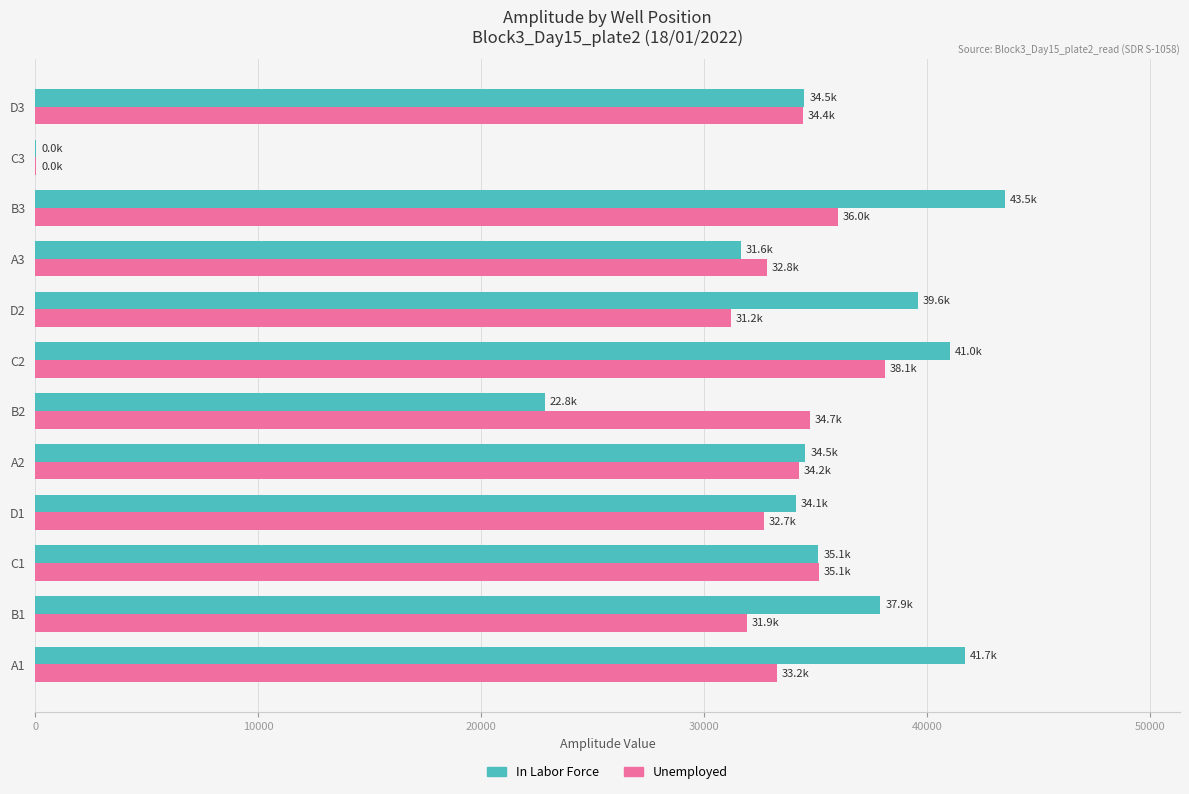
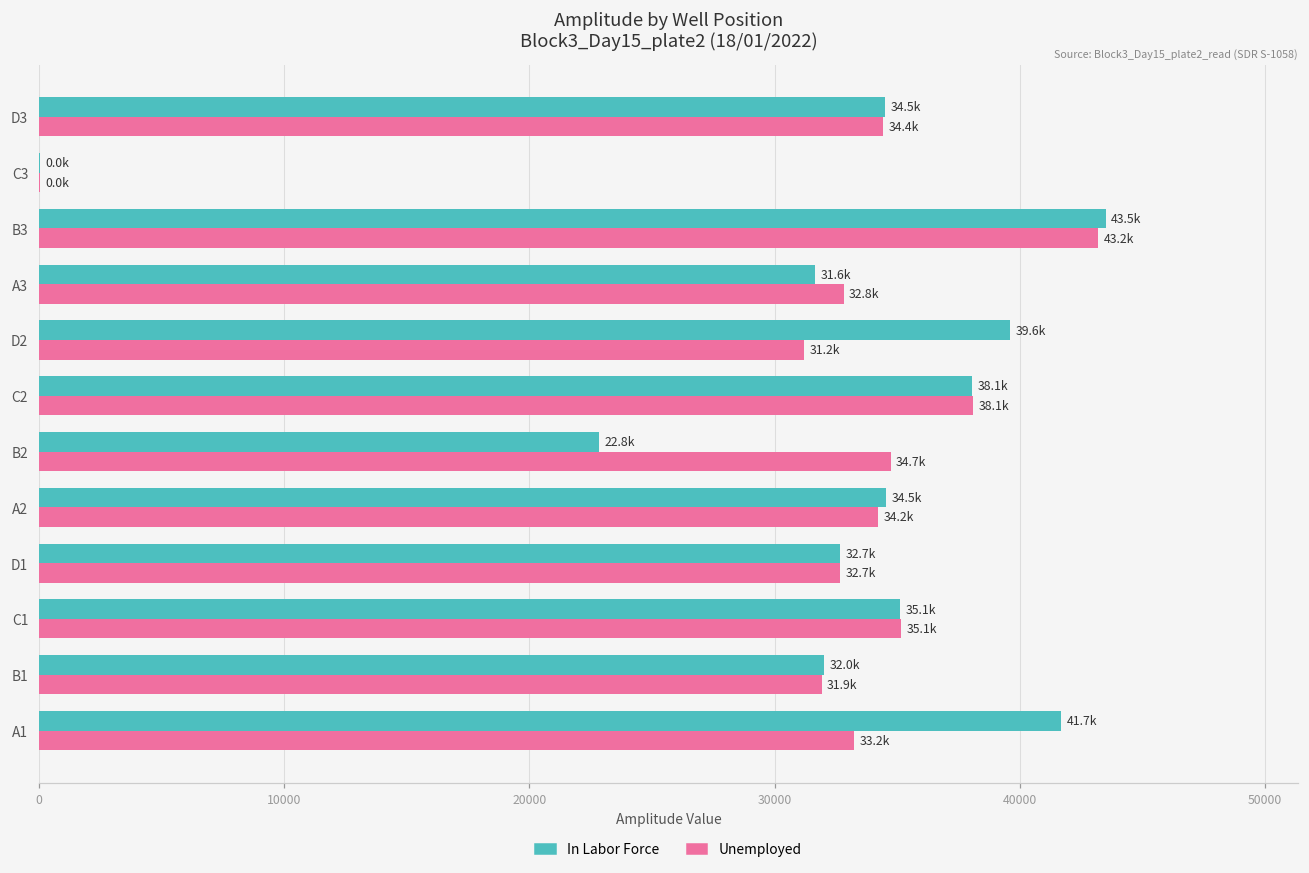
Unemployed, B3: 36.0k -> 43.2k
In Labor Force, C2: 41.0k -> 38.1k
In Labor Force, D1: 34.1k -> 32.7k
In Labor Force, B1: 37.9k -> 32.0k
